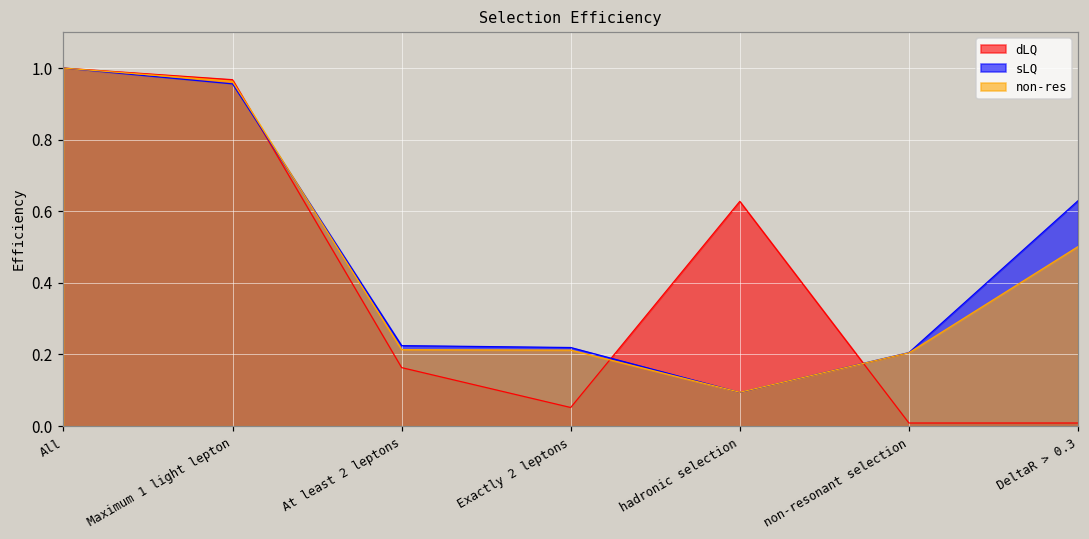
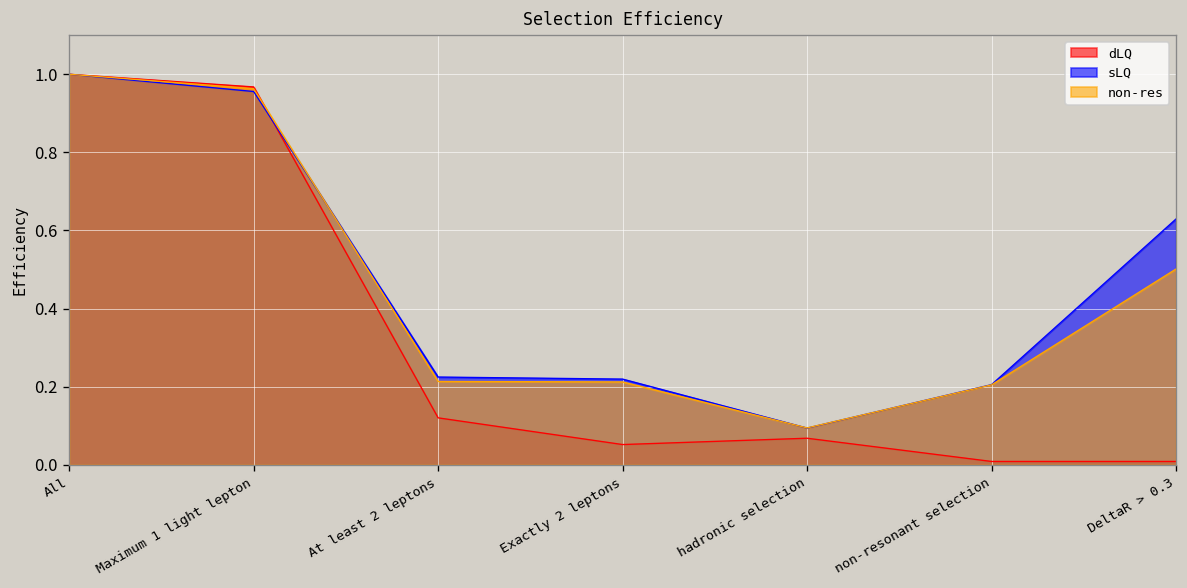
dLQ, At least 2 leptons: 0.16 -> 0.12
dLQ, hadronic selection: 0.63 -> 0.07
